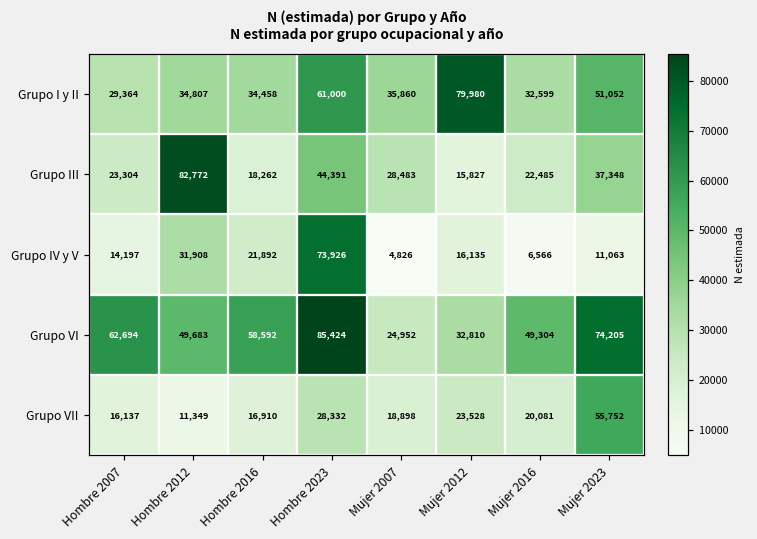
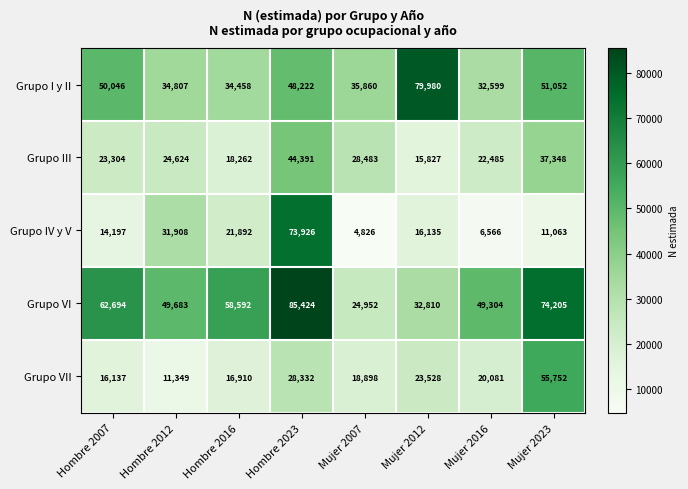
Grupo I y II, Hombre 2007: 29,364 -> 50,046
Grupo I y II, Hombre 2023: 61,000 -> 48,222
Grupo III, Hombre 2012: 82,772 -> 24,624
